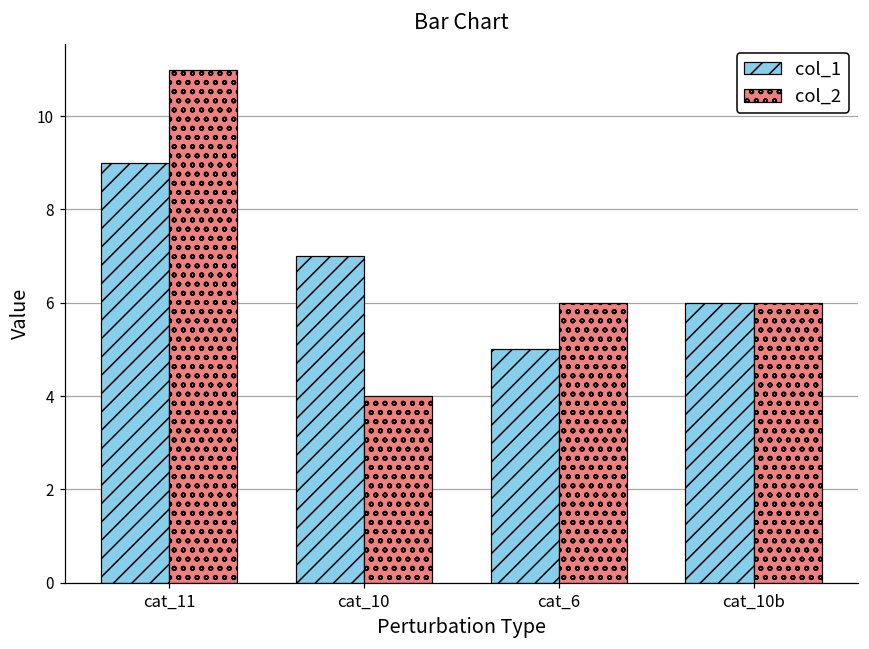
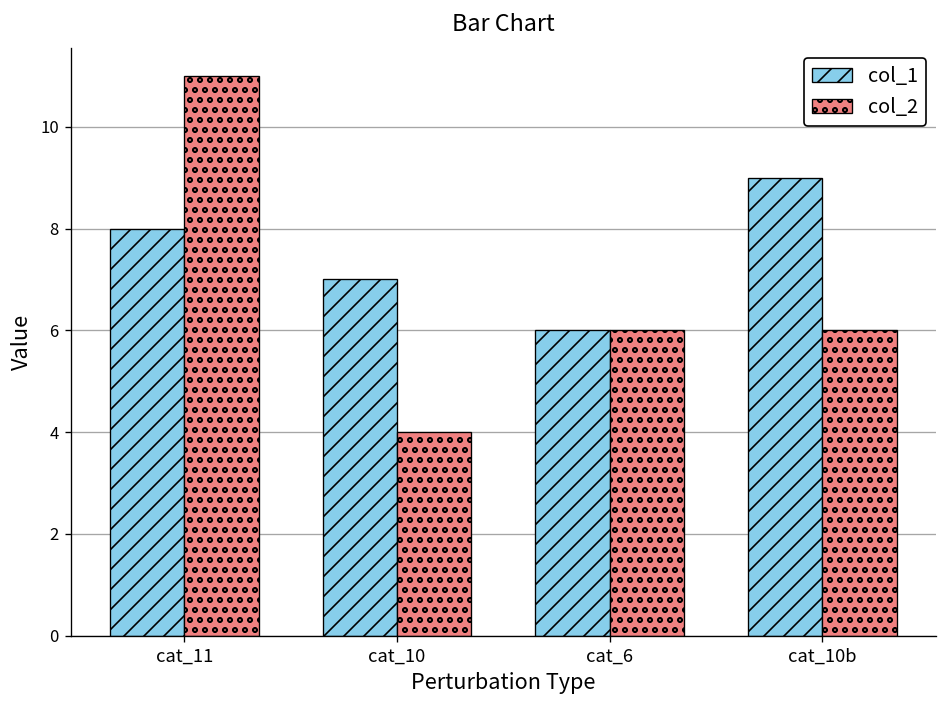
col_1, cat_11: 9 -> 8
col_1, cat_6: 5 -> 6
col_1, cat_10b: 6 -> 9
